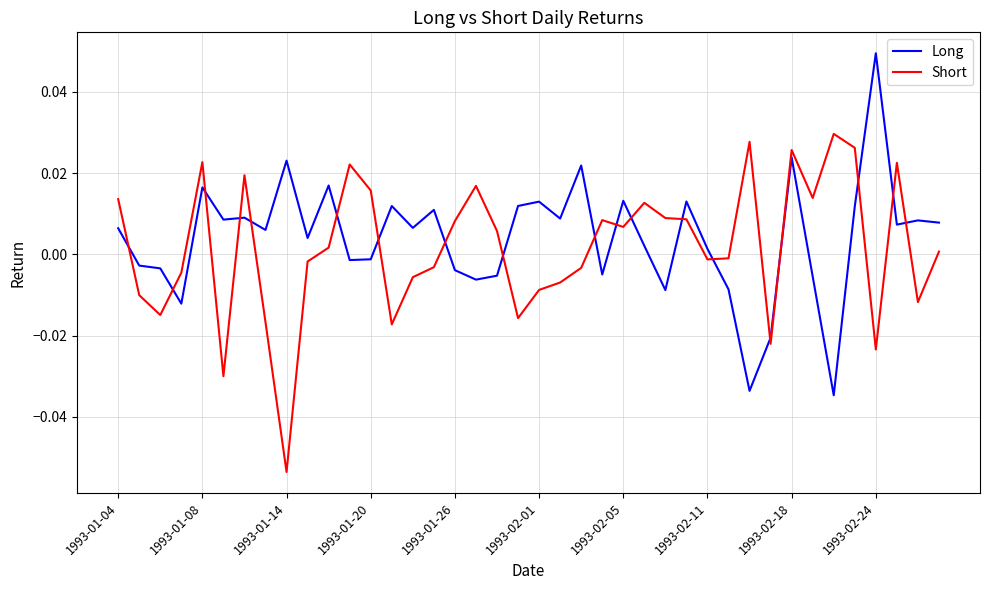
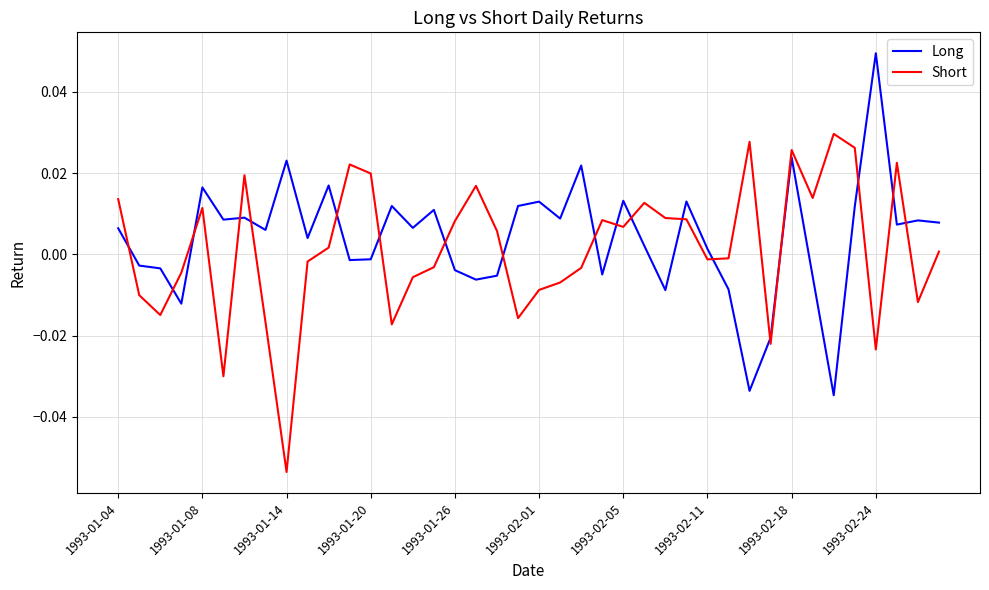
Short, 1993-01-08: 0.023 -> 0.011
Short, 1993-01-20: 0.016 -> 0.020
